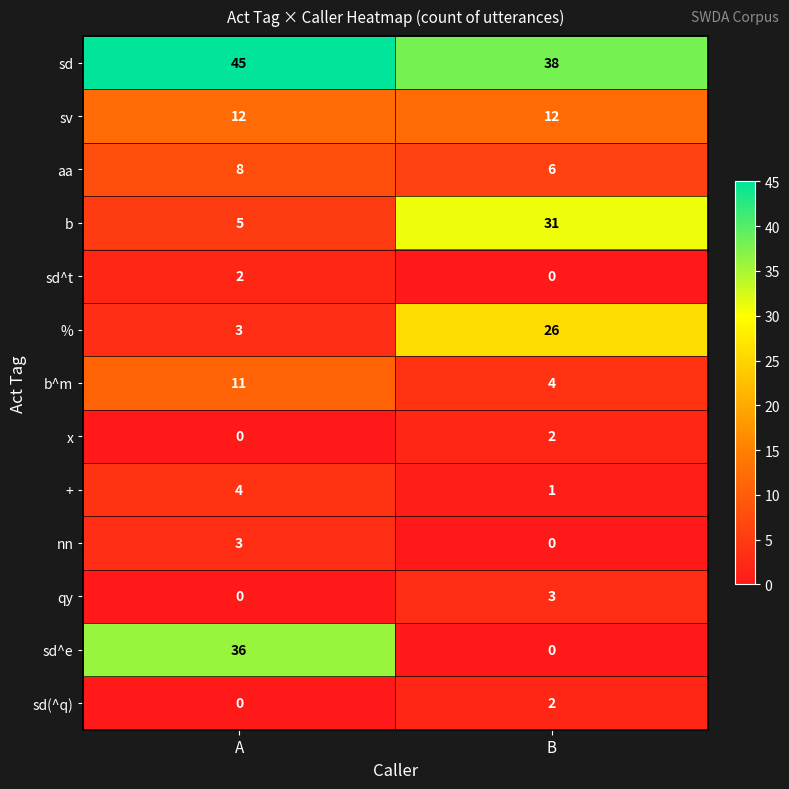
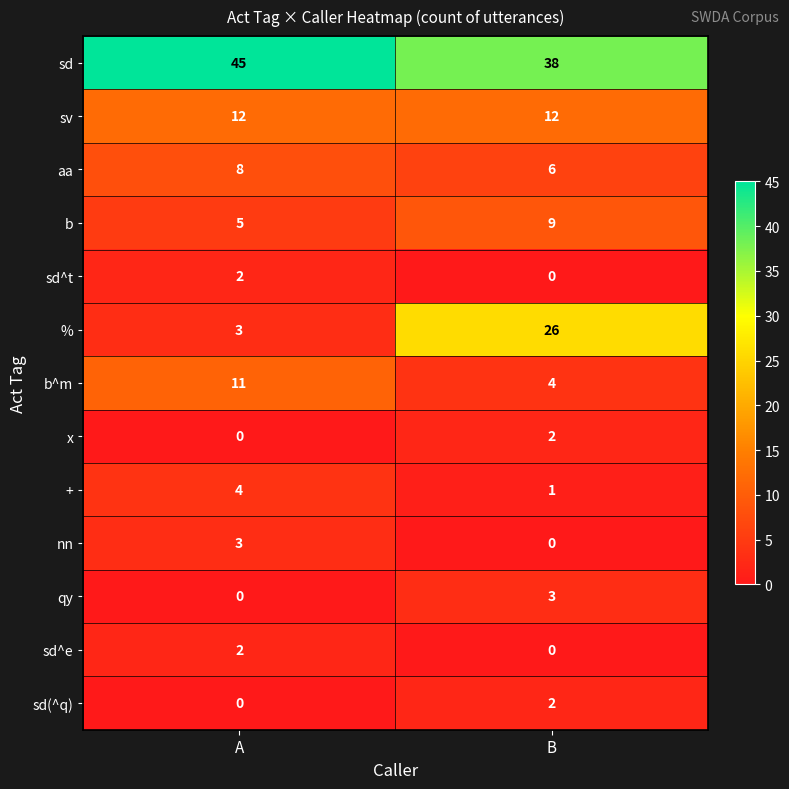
b, B: 31 -> 9
sd^e, A: 36 -> 2
